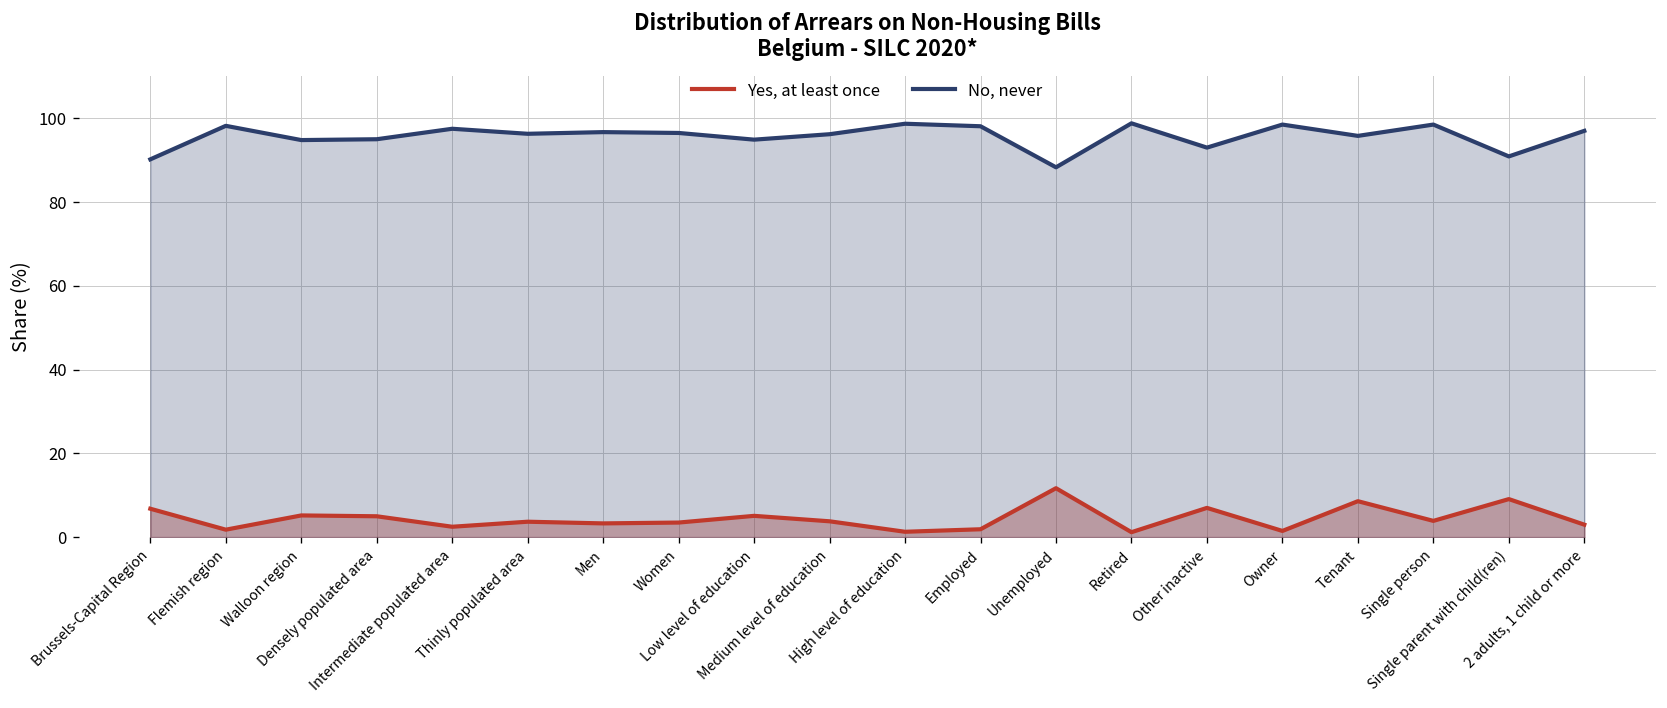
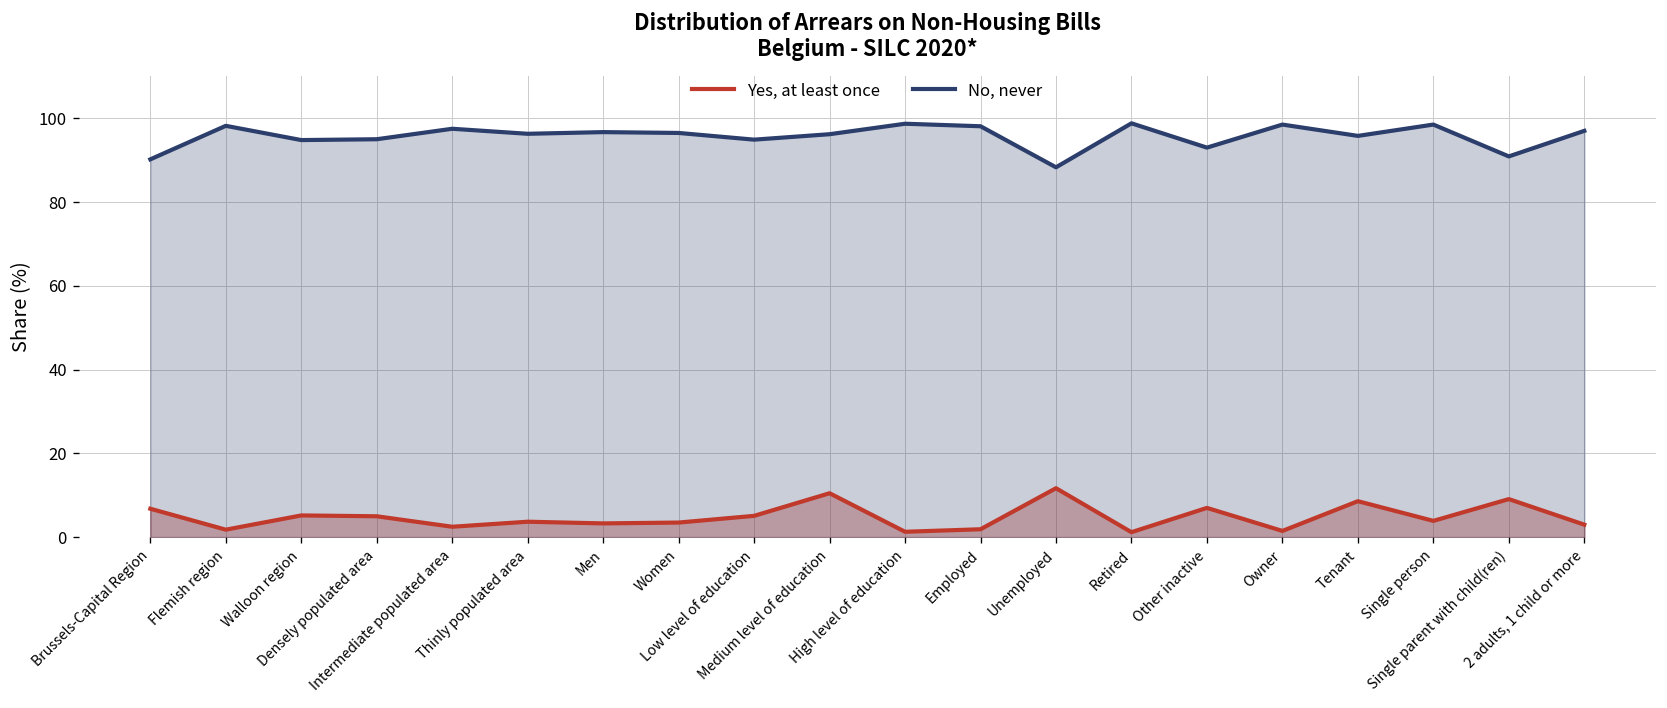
Yes, at least once, Medium level of education: 4 -> 11
